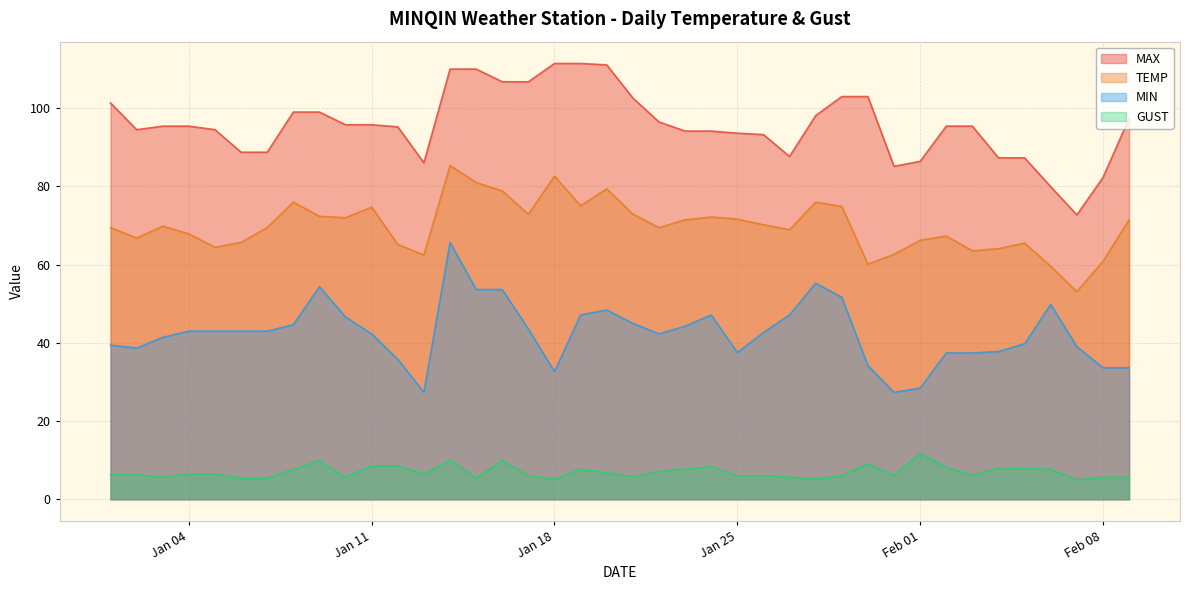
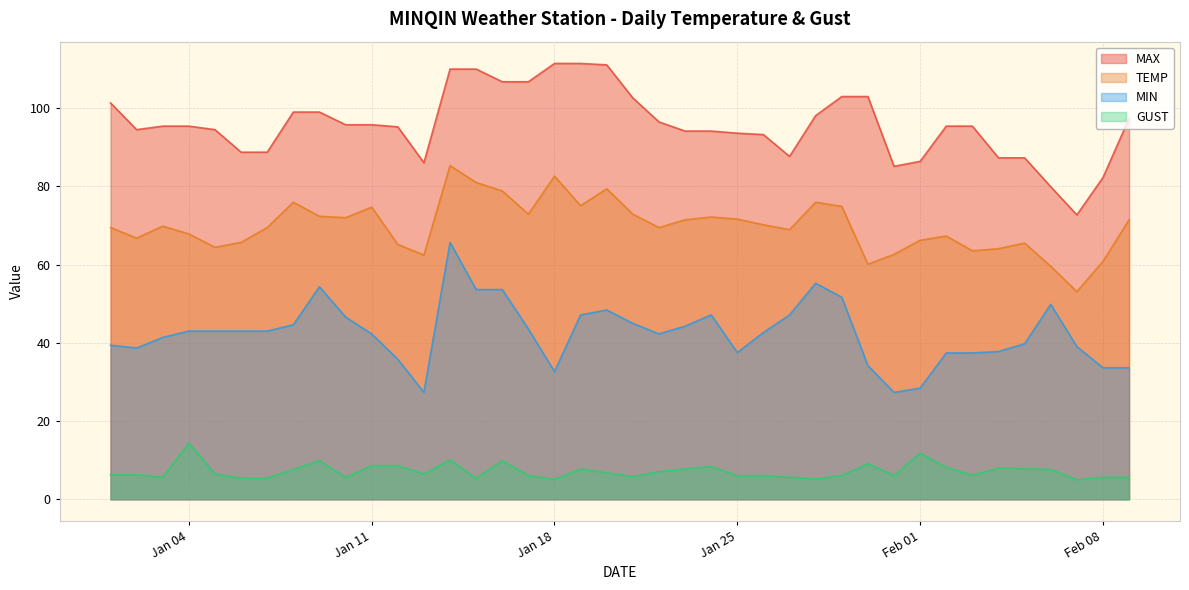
GUST, Jan 04: 6 -> 14
